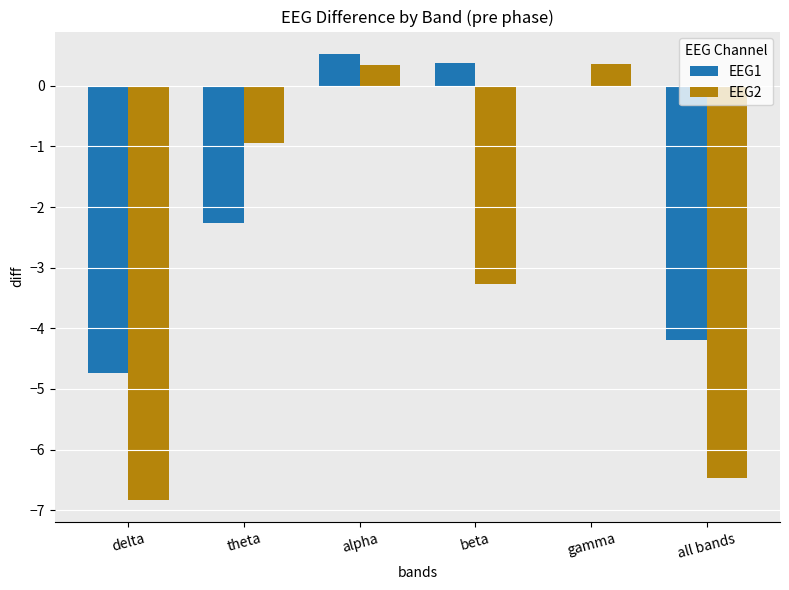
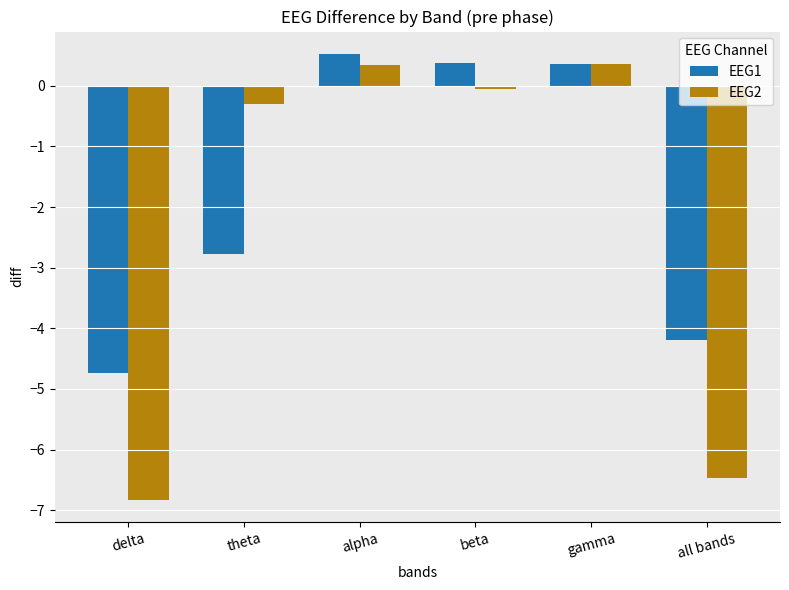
EEG1, theta: -2.3 -> -2.8
EEG2, theta: -0.9 -> -0.3
EEG2, beta: -3.3 -> -0.1
EEG1, gamma: 0.0 -> 0.4
